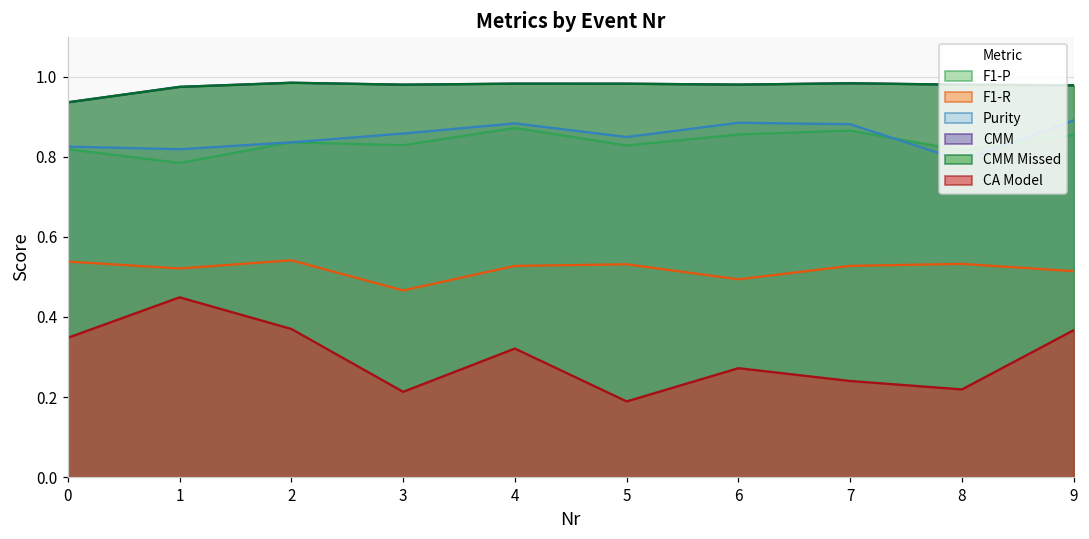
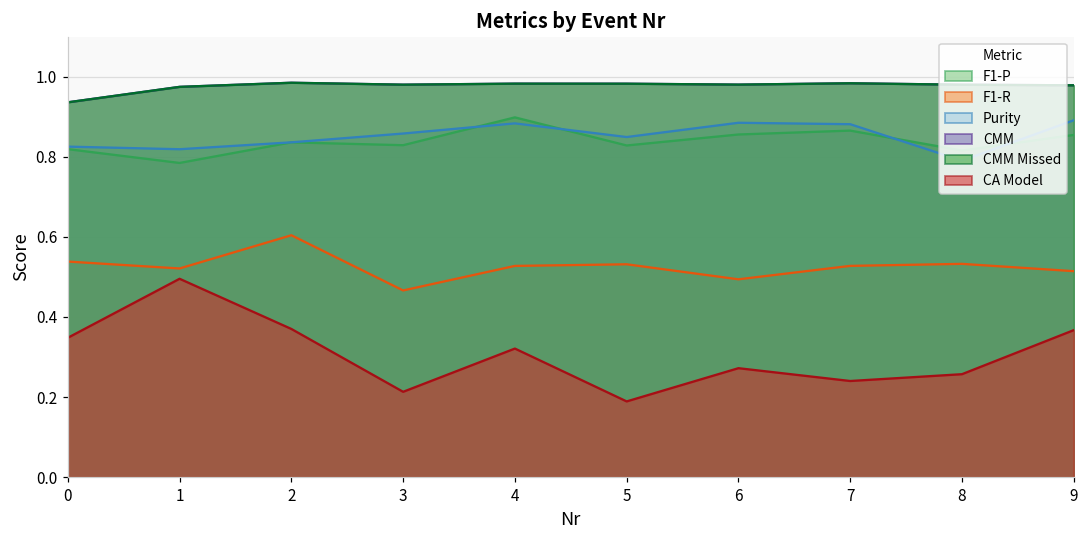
CA Model, 1: 0.45 -> 0.50
F1-R, 2: 0.54 -> 0.60
F1-P, 4: 0.87 -> 0.90
CA Model, 8: 0.22 -> 0.26
